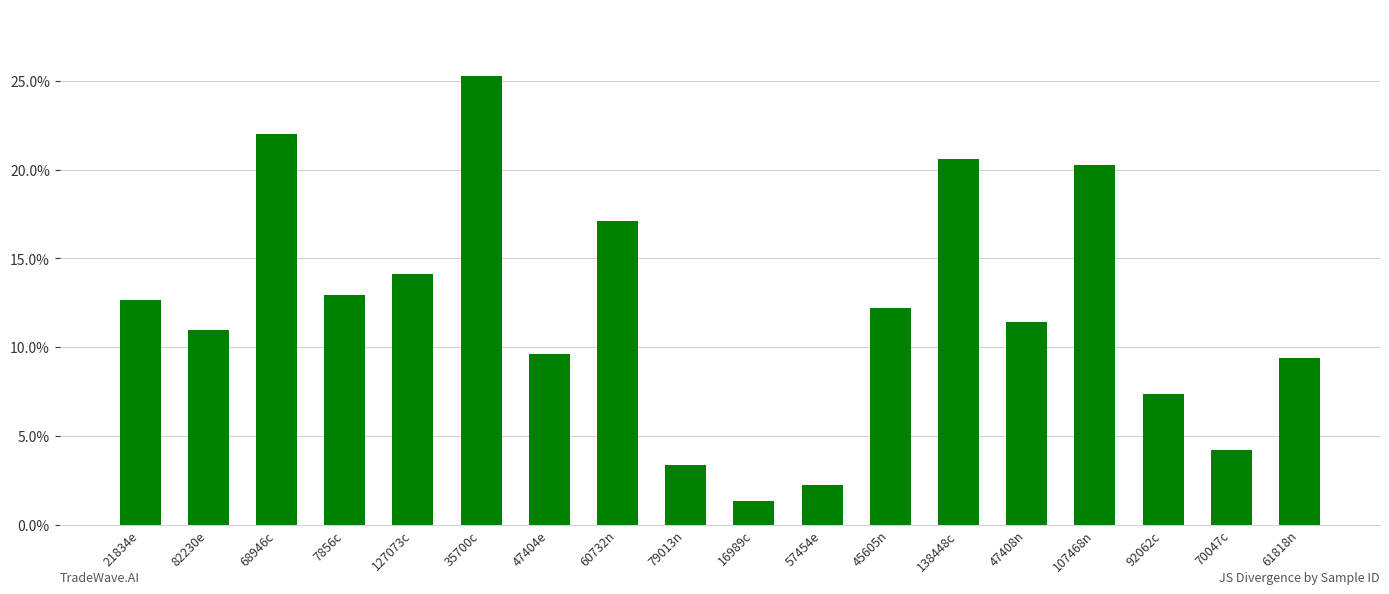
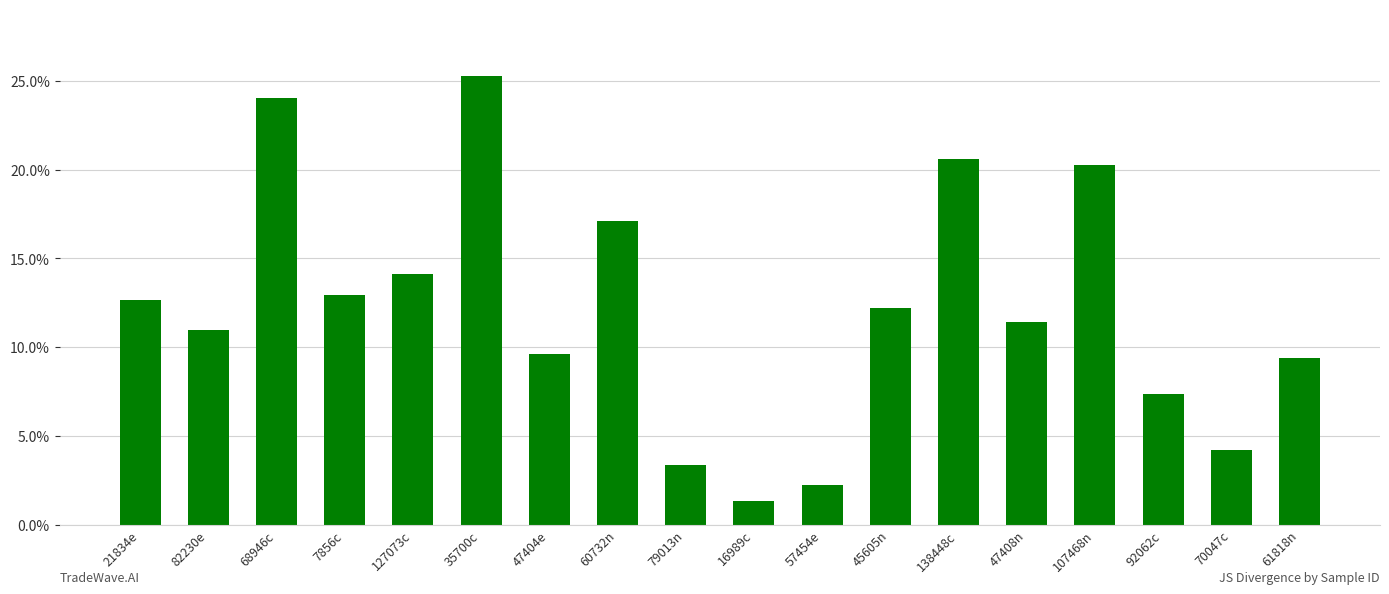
68946c: 22.0% -> 24.0%
